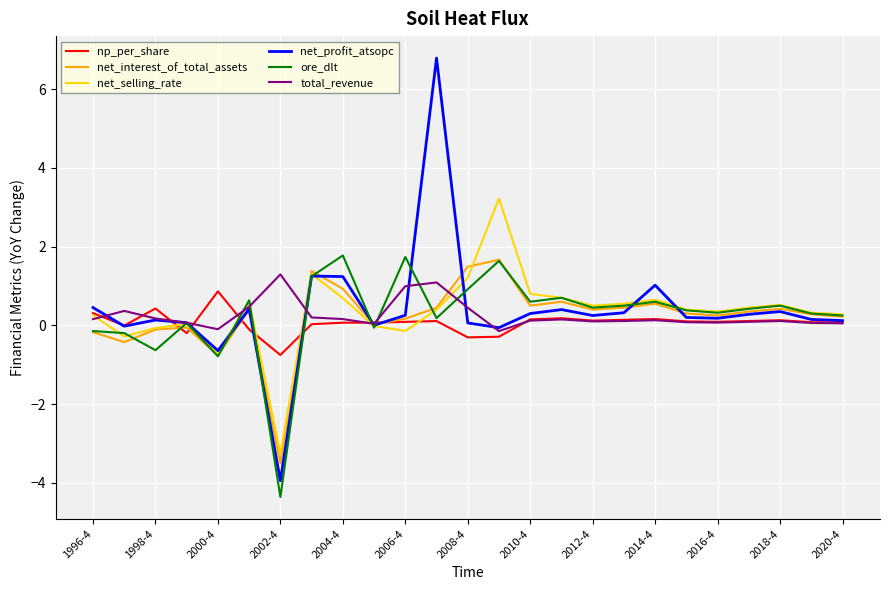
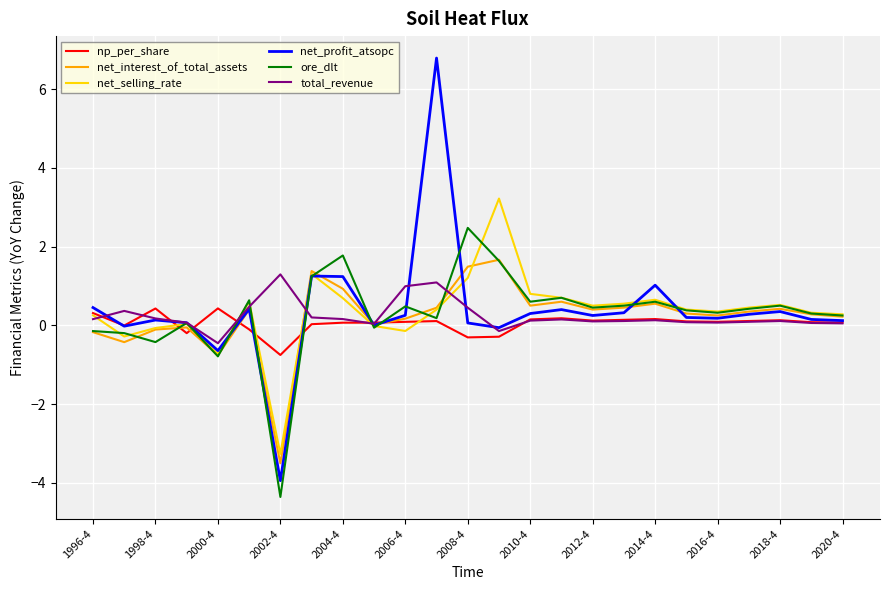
ore_dlt, 1998-4: -0.6 -> -0.4
np_per_share, 2000-4: 0.9 -> 0.4
total_revenue, 2000-4: -0.1 -> -0.5
ore_dlt, 2006-4: 1.7 -> 0.5
ore_dlt, 2008-4: 0.9 -> 2.5
